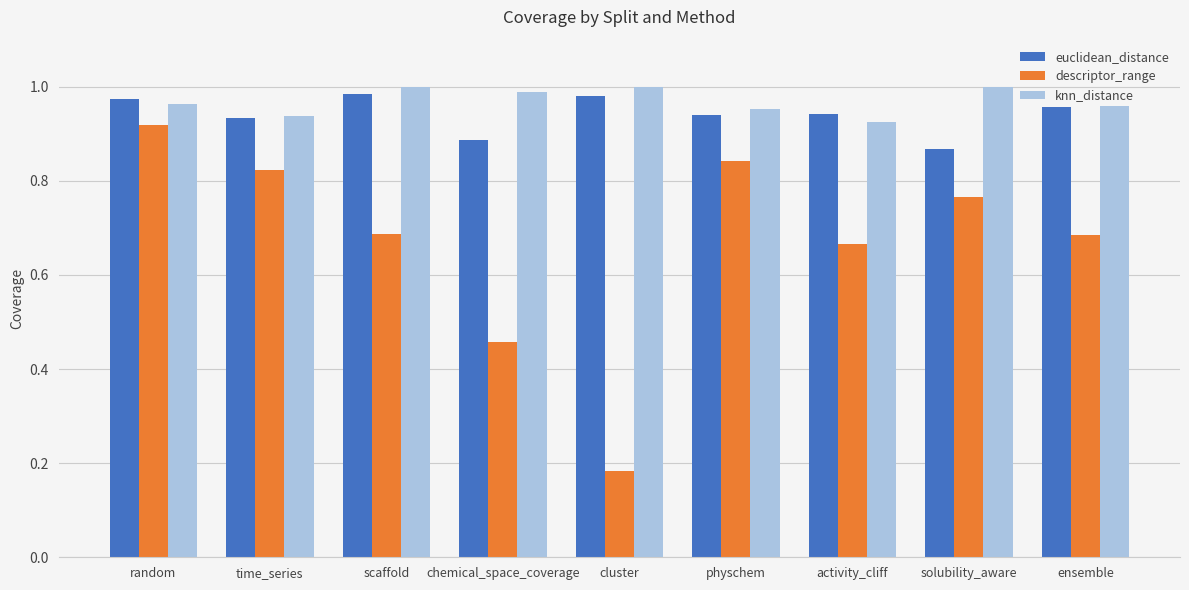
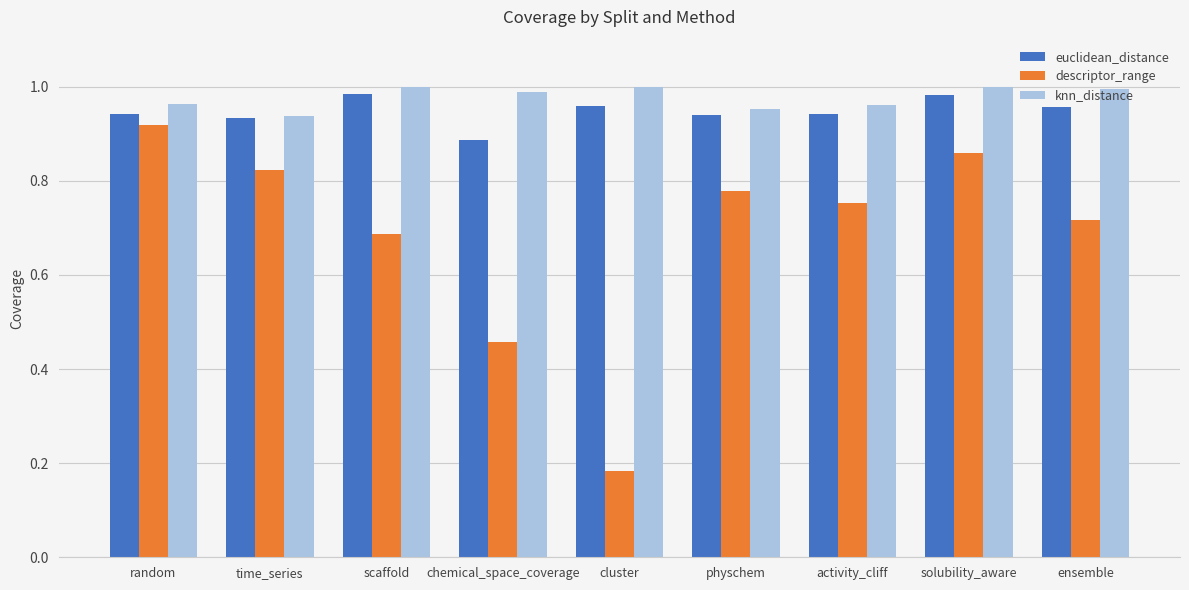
euclidean_distance, random: 0.97 -> 0.94
euclidean_distance, cluster: 0.98 -> 0.96
descriptor_range, physchem: 0.84 -> 0.78
descriptor_range, activity_cliff: 0.67 -> 0.75
knn_distance, activity_cliff: 0.92 -> 0.96
euclidean_distance, solubility_aware: 0.87 -> 0.98
descriptor_range, solubility_aware: 0.77 -> 0.86
descriptor_range, ensemble: 0.68 -> 0.72
knn_distance, ensemble: 0.96 -> 1.00
